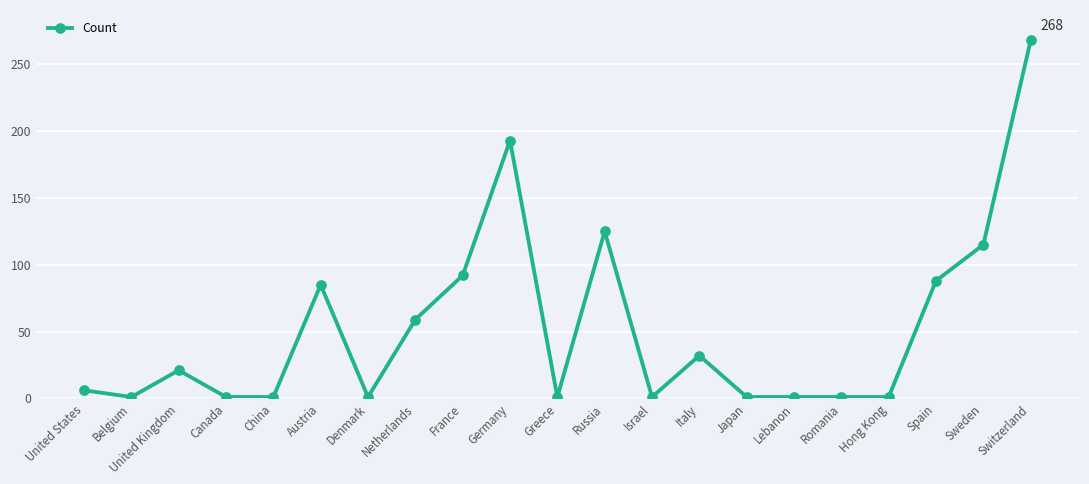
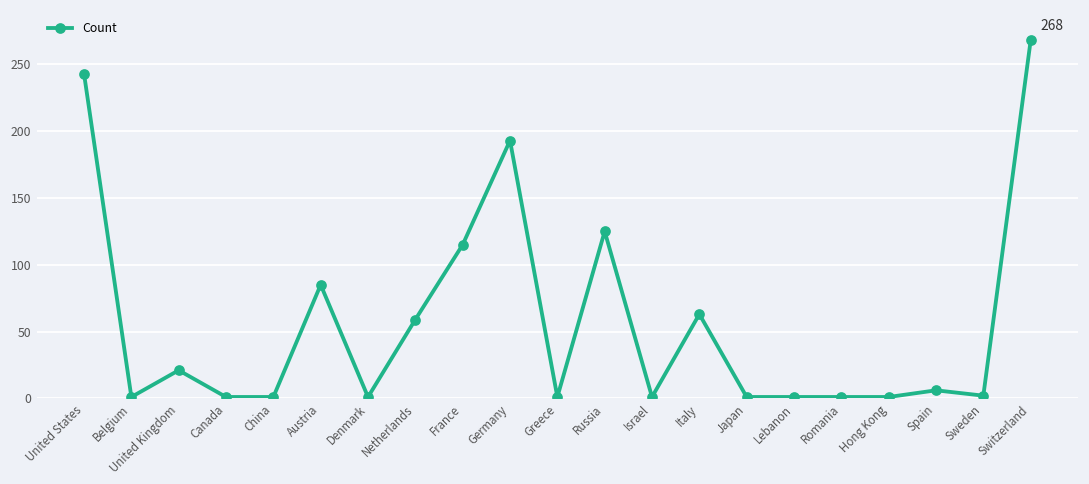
United States: 6 -> 243
France: 92 -> 115
Italy: 32 -> 63
Spain: 88 -> 6
Sweden: 115 -> 2
